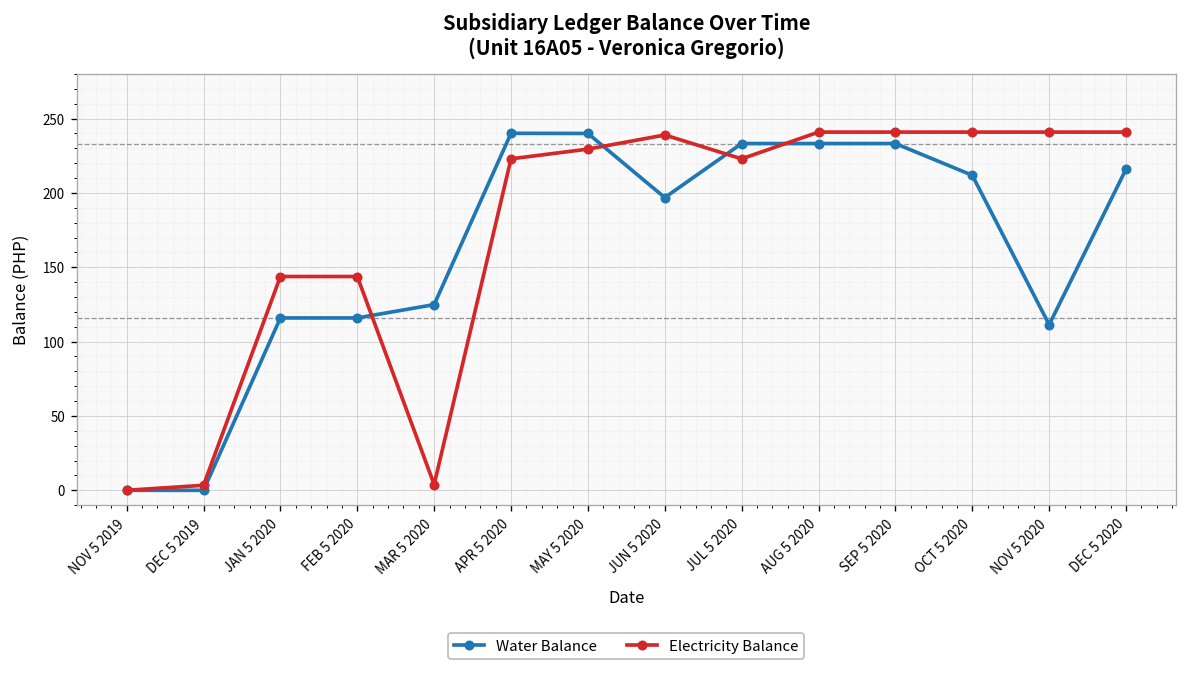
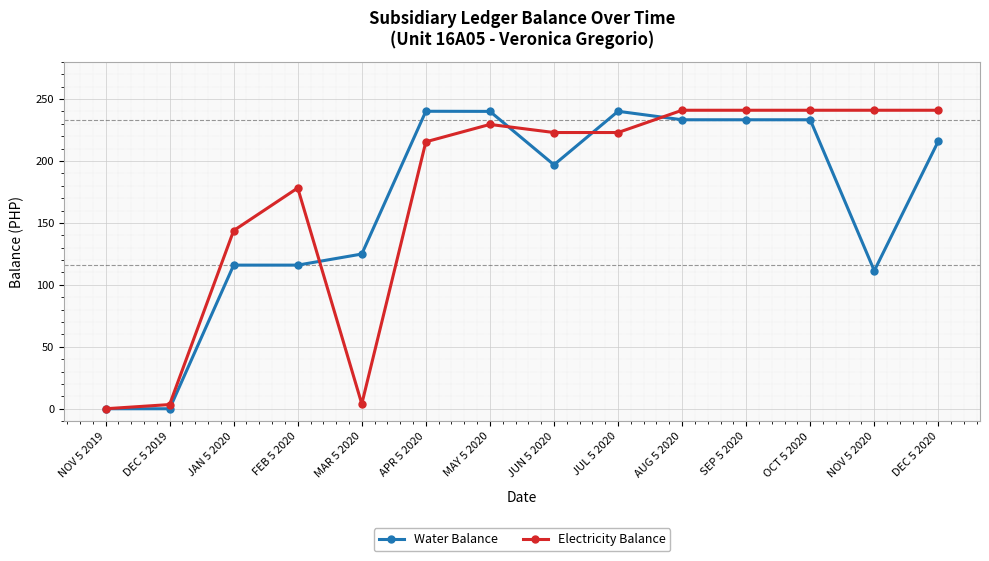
Electricity Balance, FEB 5 2020: 144 -> 178
Electricity Balance, APR 5 2020: 223 -> 215
Electricity Balance, JUN 5 2020: 239 -> 223
Water Balance, JUL 5 2020: 233 -> 240
Water Balance, OCT 5 2020: 212 -> 233
